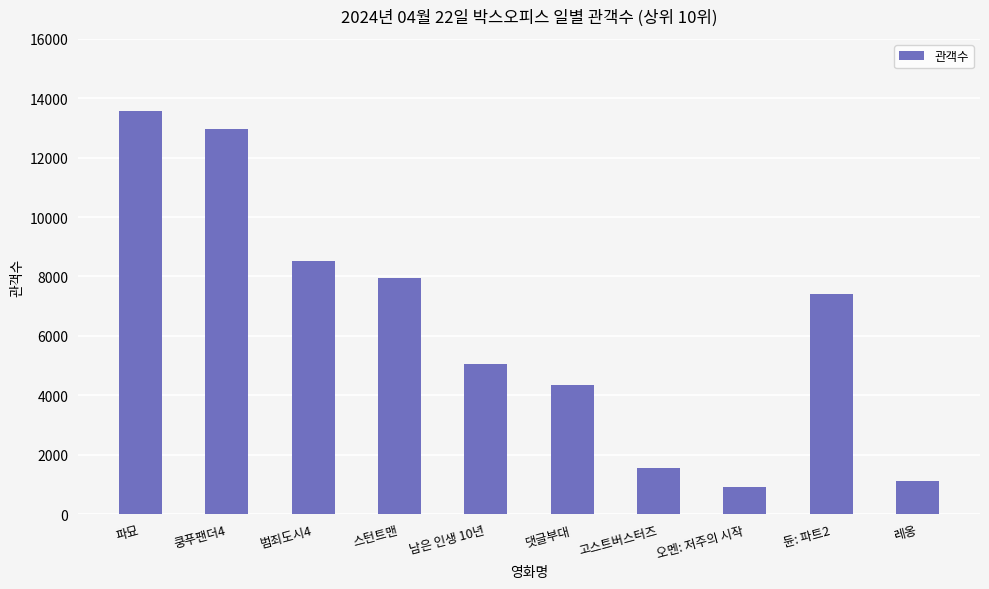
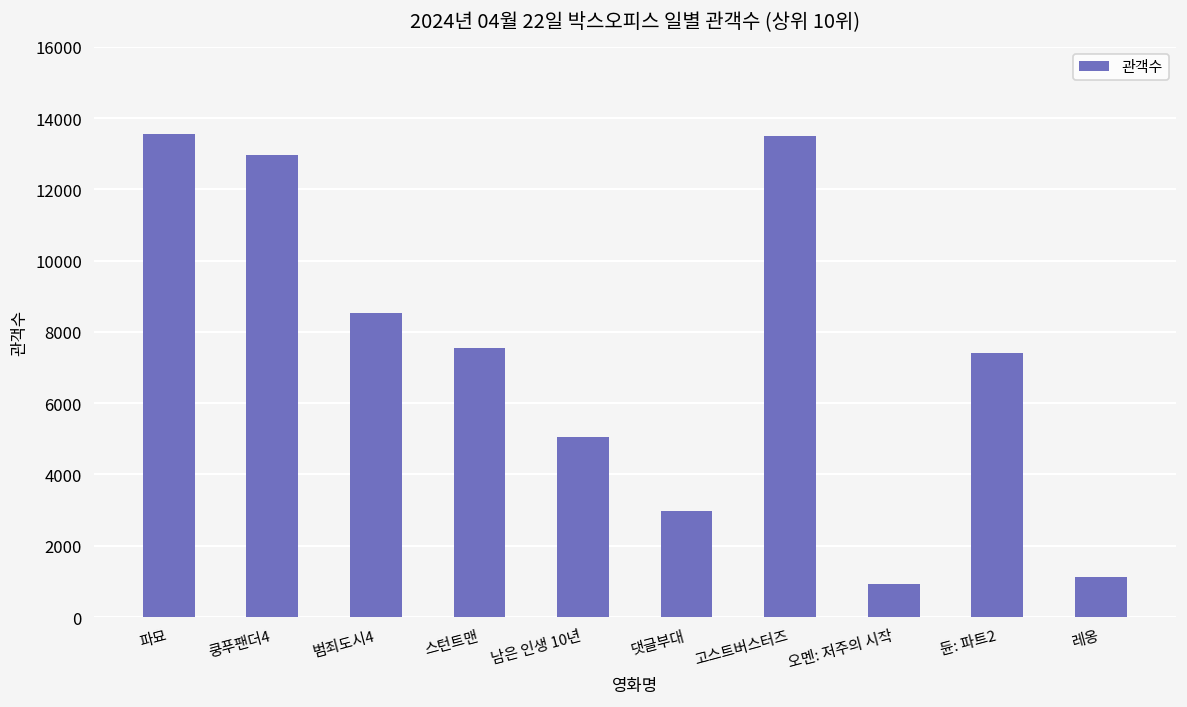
스턴트맨: 8000 -> 7500
댓글부대: 4300 -> 3000
고스트버스터즈: 1600 -> 13500
